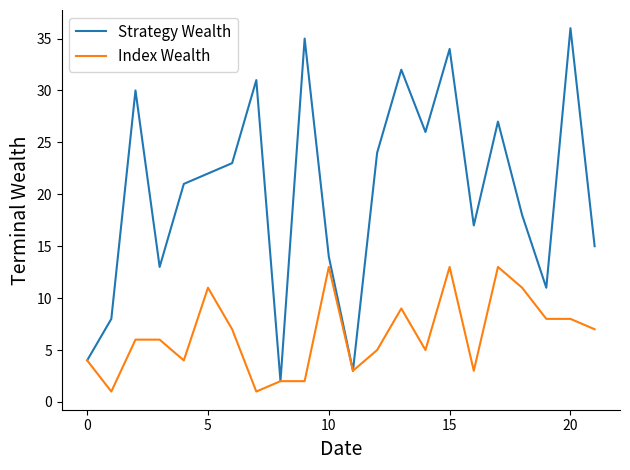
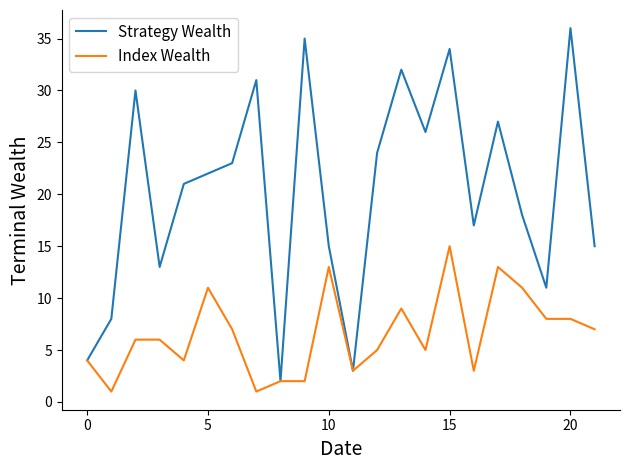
Strategy Wealth, 10: 14 -> 15
Index Wealth, 15: 13 -> 15
